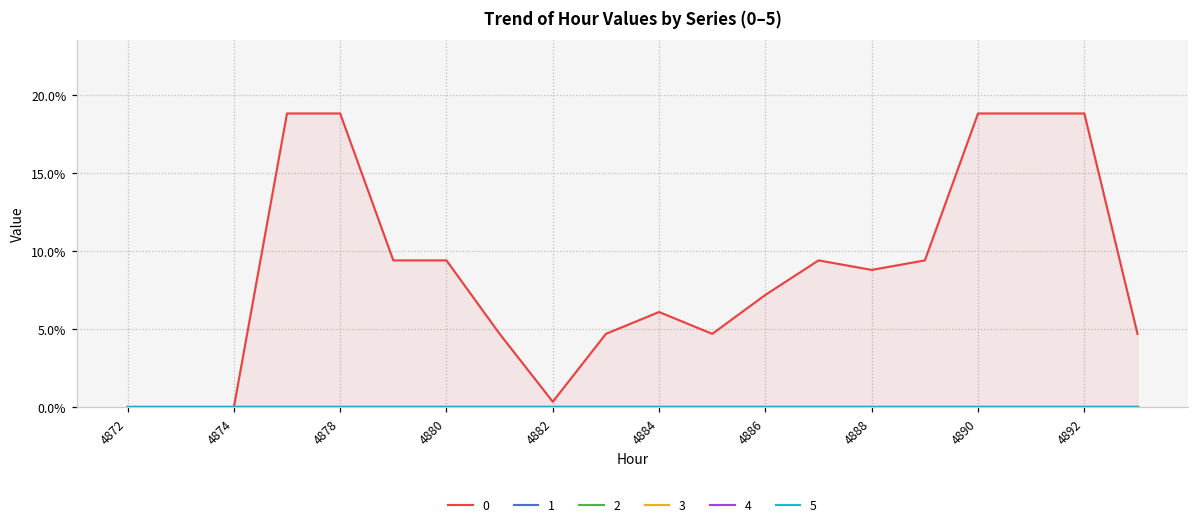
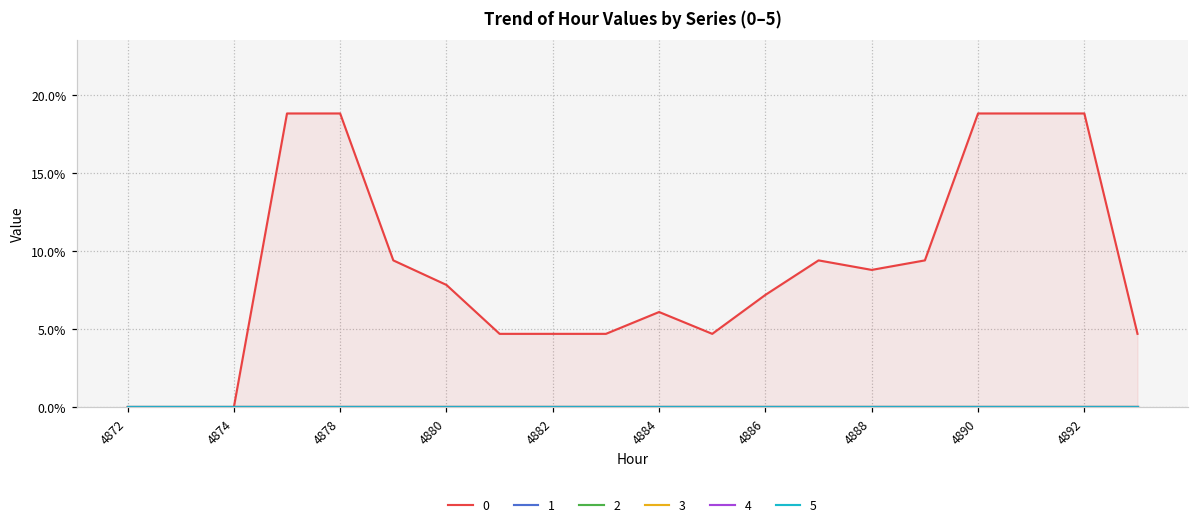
0, 4880: 9.4% -> 7.8%
0, 4882: 0.4% -> 4.7%
